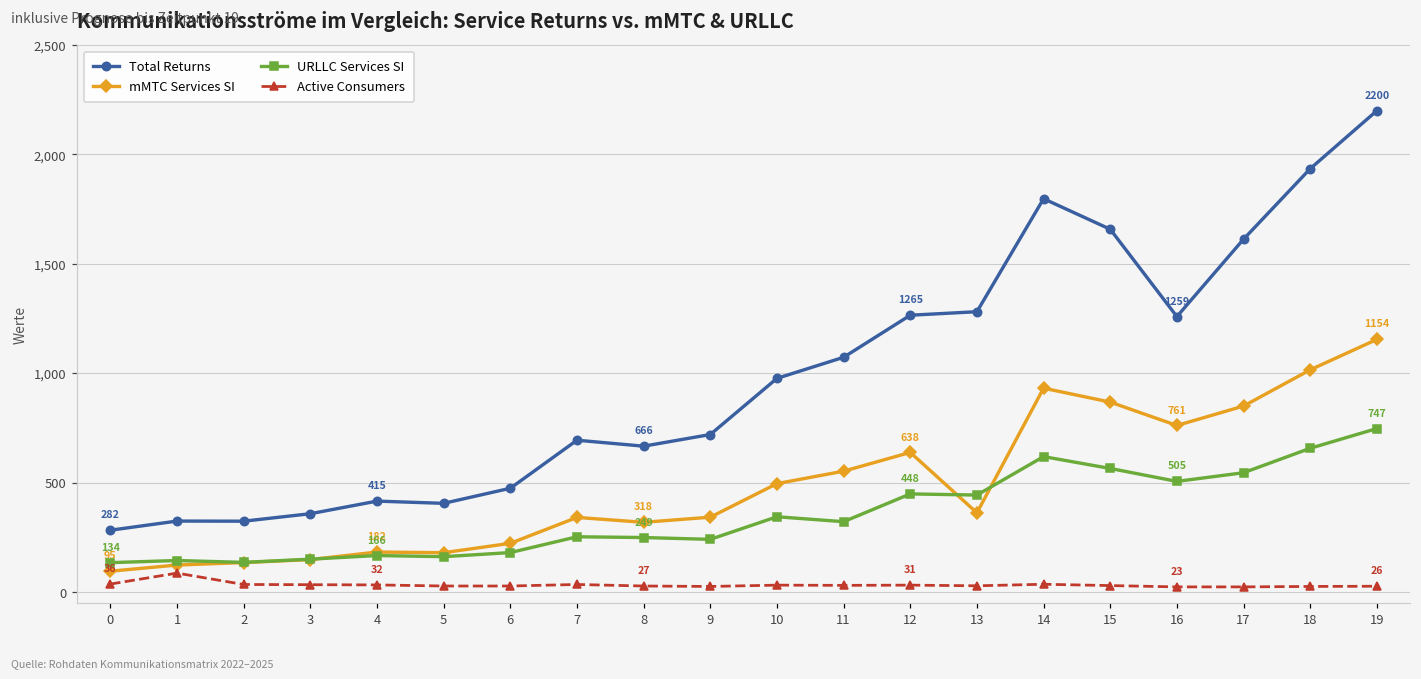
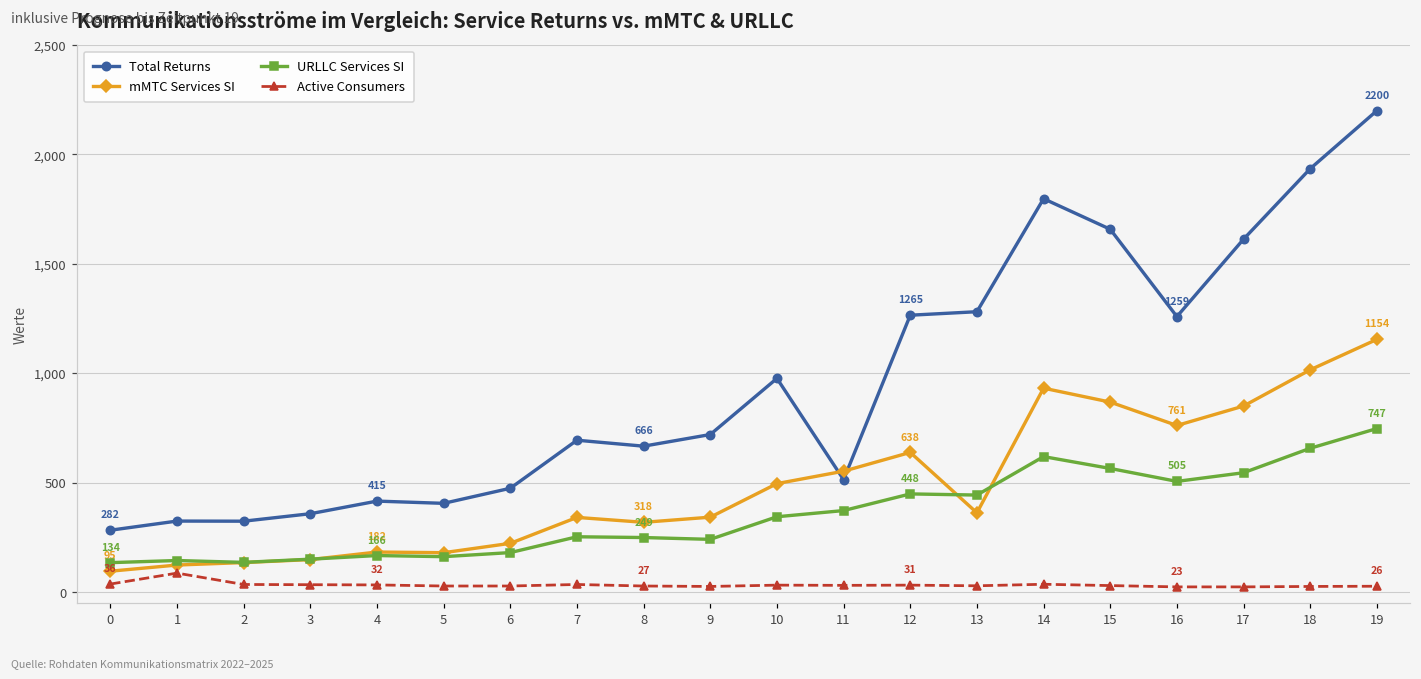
Total Returns, 11: 1,070 -> 510
URLLC Services SI, 11: 320 -> 370
